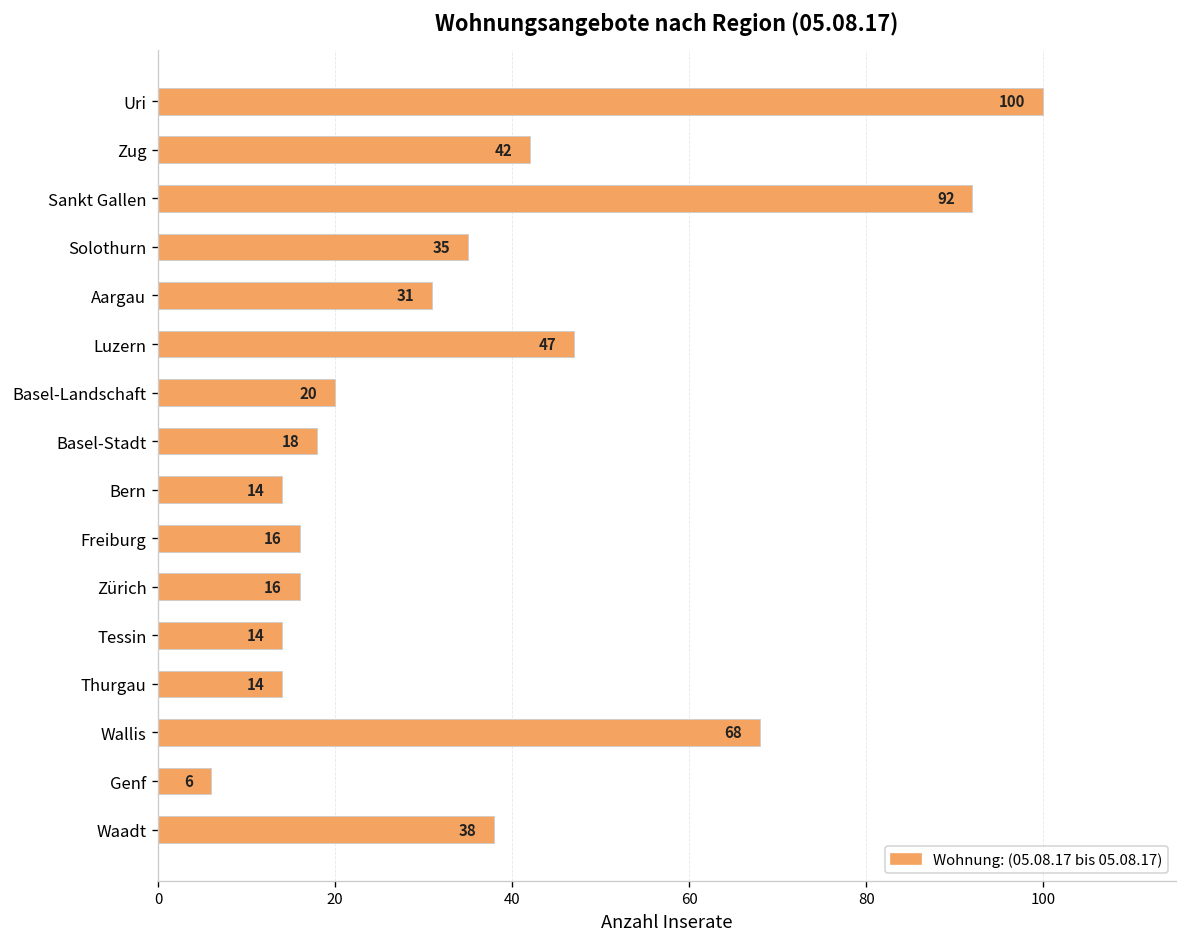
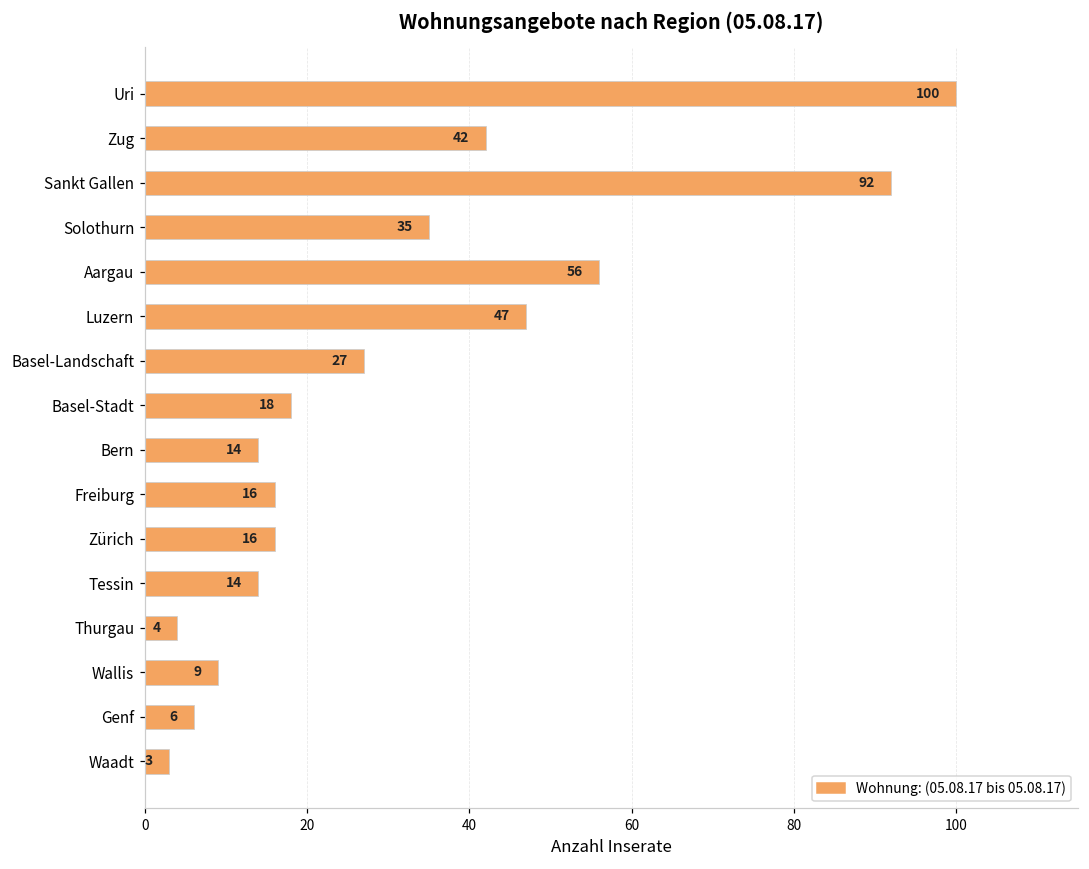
Aargau: 31 -> 56
Basel-Landschaft: 20 -> 27
Thurgau: 14 -> 4
Wallis: 68 -> 9
Waadt: 38 -> 3
